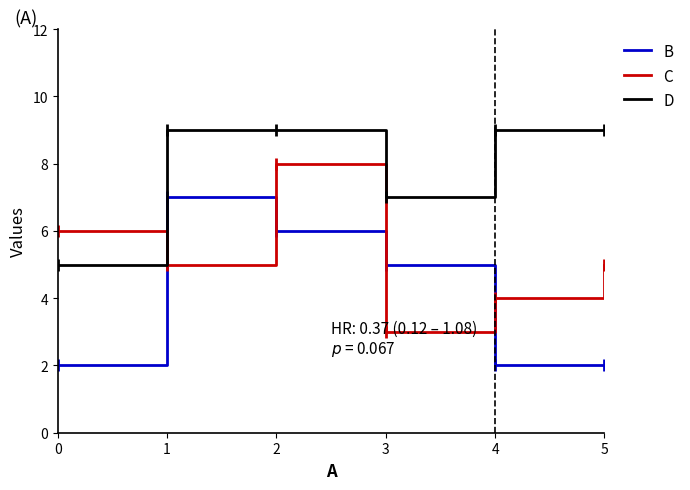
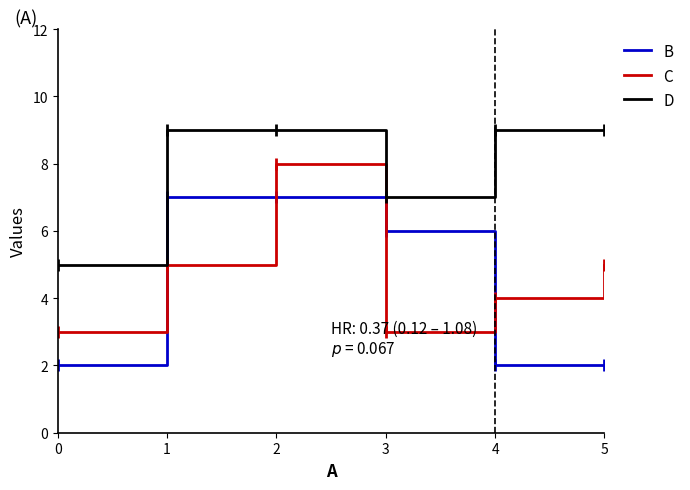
C, 0: 6 -> 3
B, 2: 6 -> 7
B, 3: 5 -> 6
